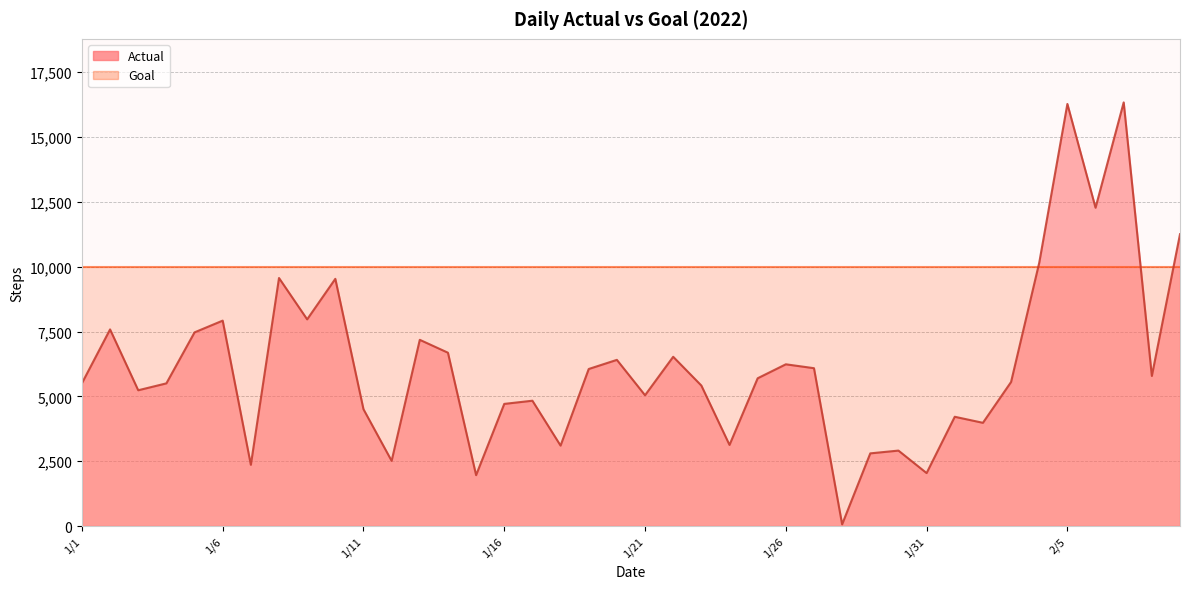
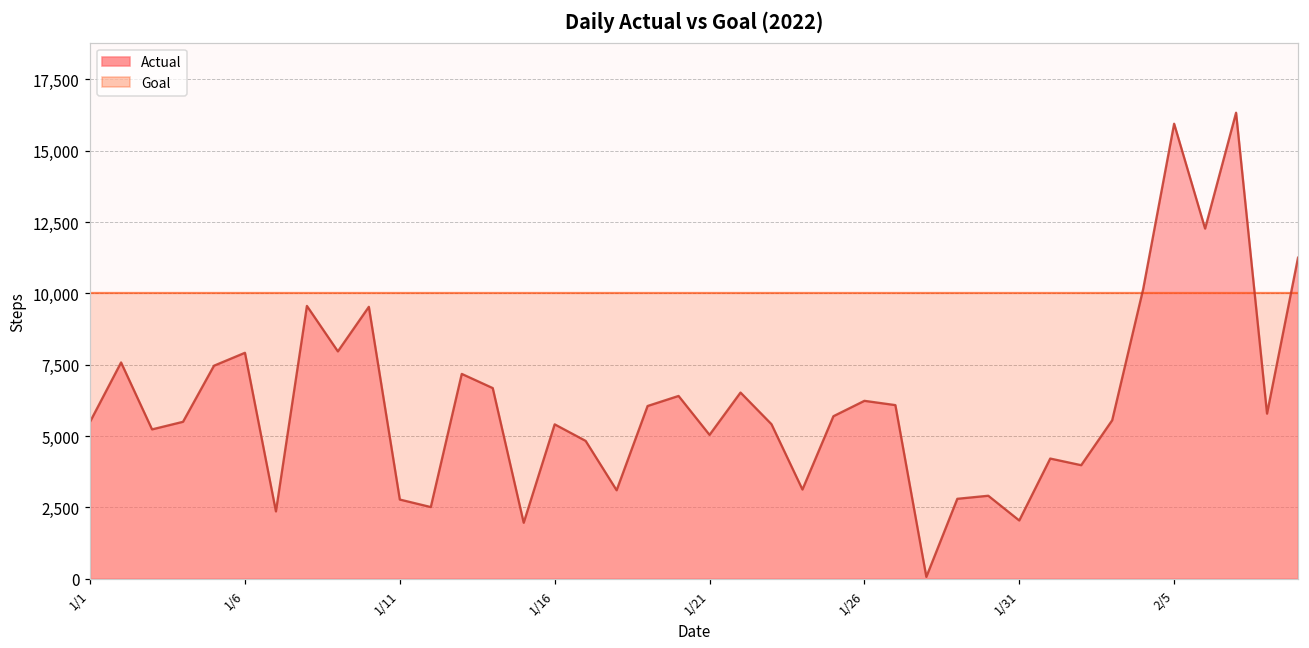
Actual, 1/11: 4,500 -> 2,800
Actual, 1/16: 4,700 -> 5,400
Actual, 2/5: 16,300 -> 15,900
